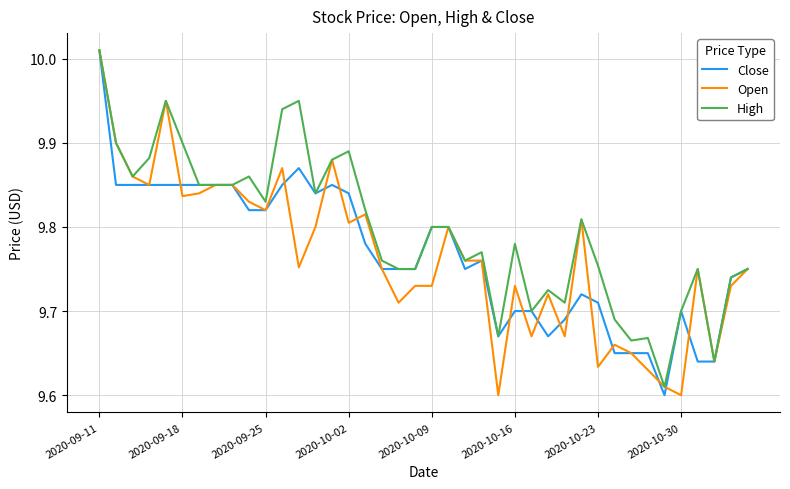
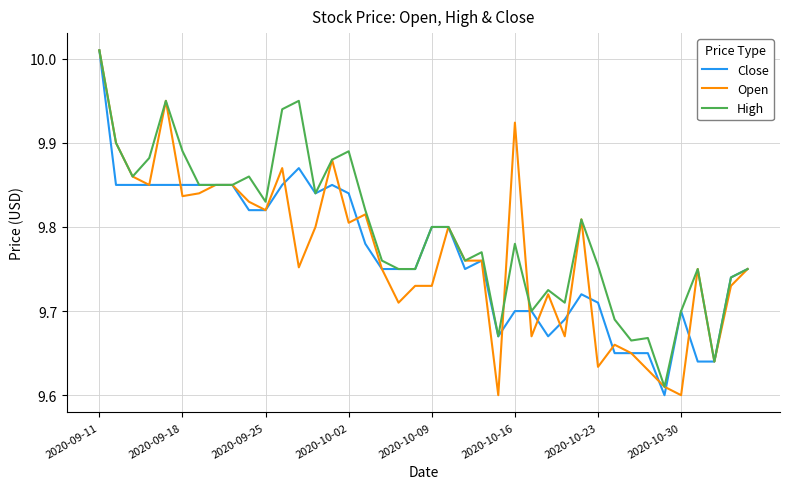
High, 2020-09-18: 9.90 -> 9.89
Open, 2020-10-16: 9.73 -> 9.92
